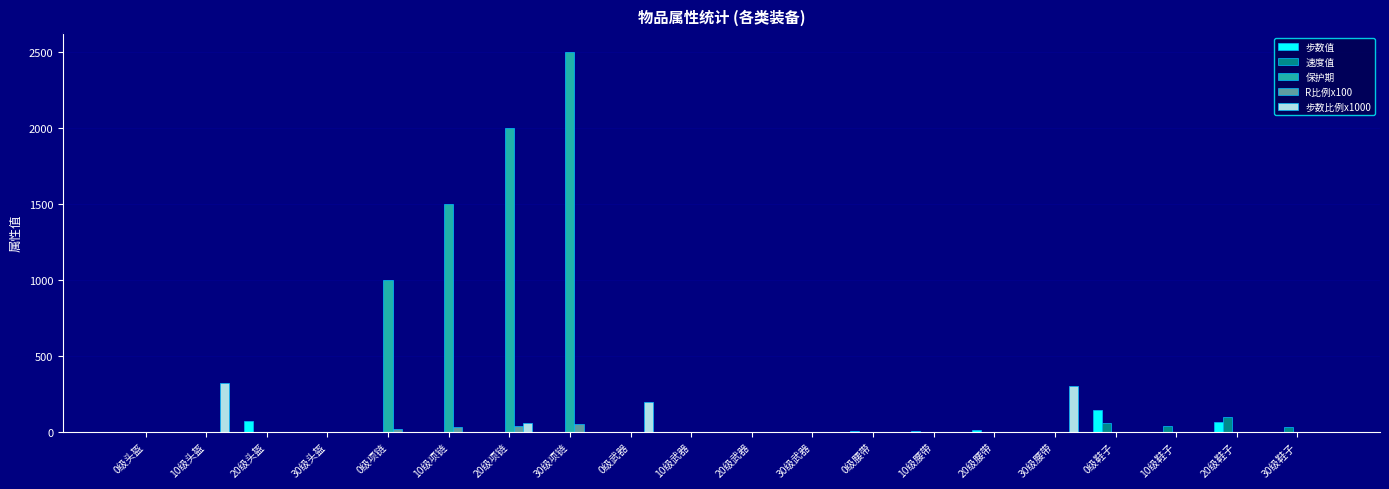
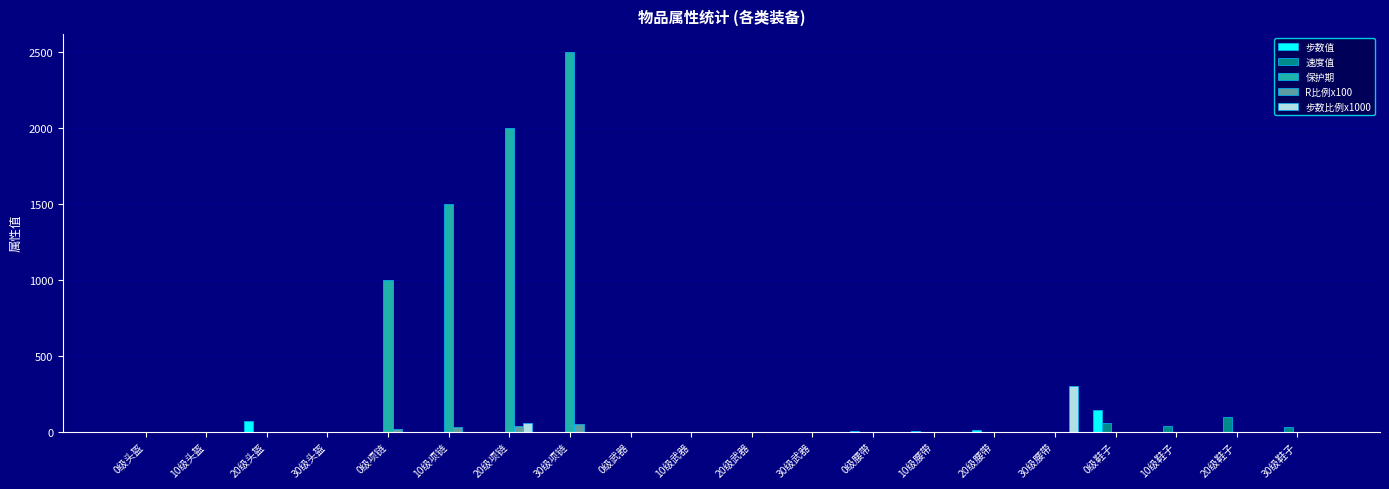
步数比例x1000, 10级头盔: 320 -> 0
步数比例x1000, 0级武器: 190 -> 0
步数值, 20级鞋子: 70 -> 0
